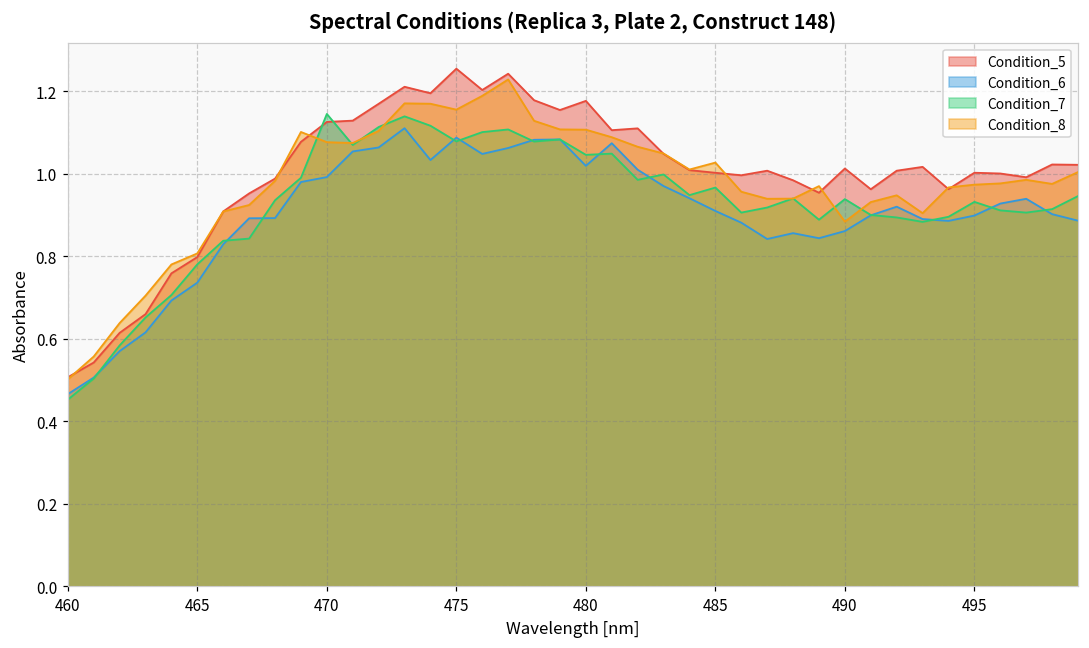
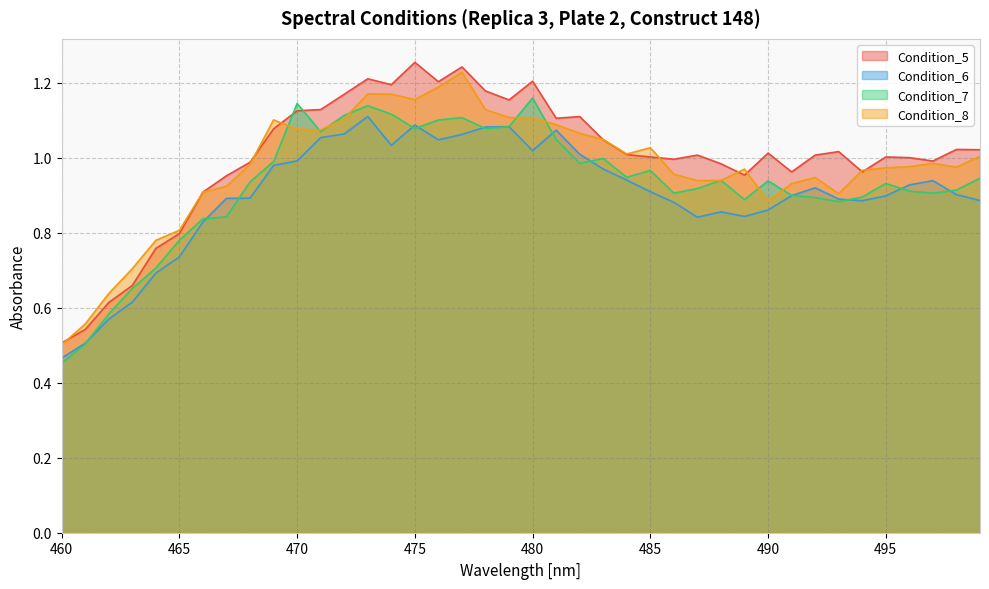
Condition_5, 480: 1.18 -> 1.20
Condition_7, 480: 1.05 -> 1.16
